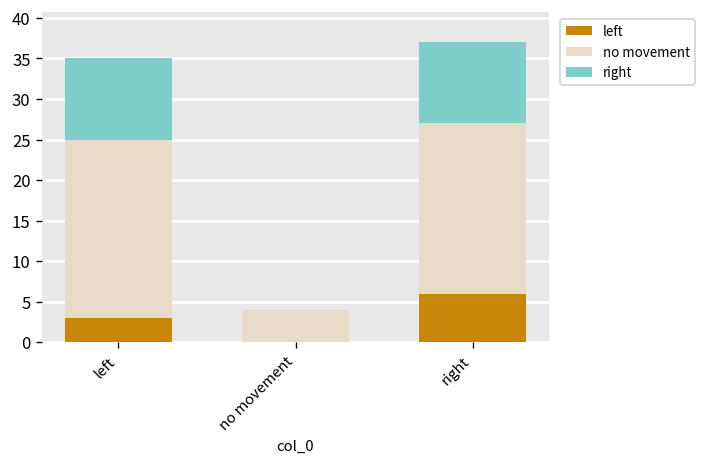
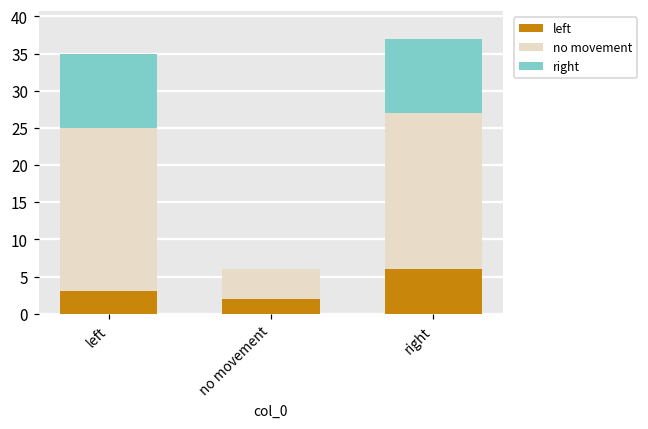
left, no movement: 0 -> 2
